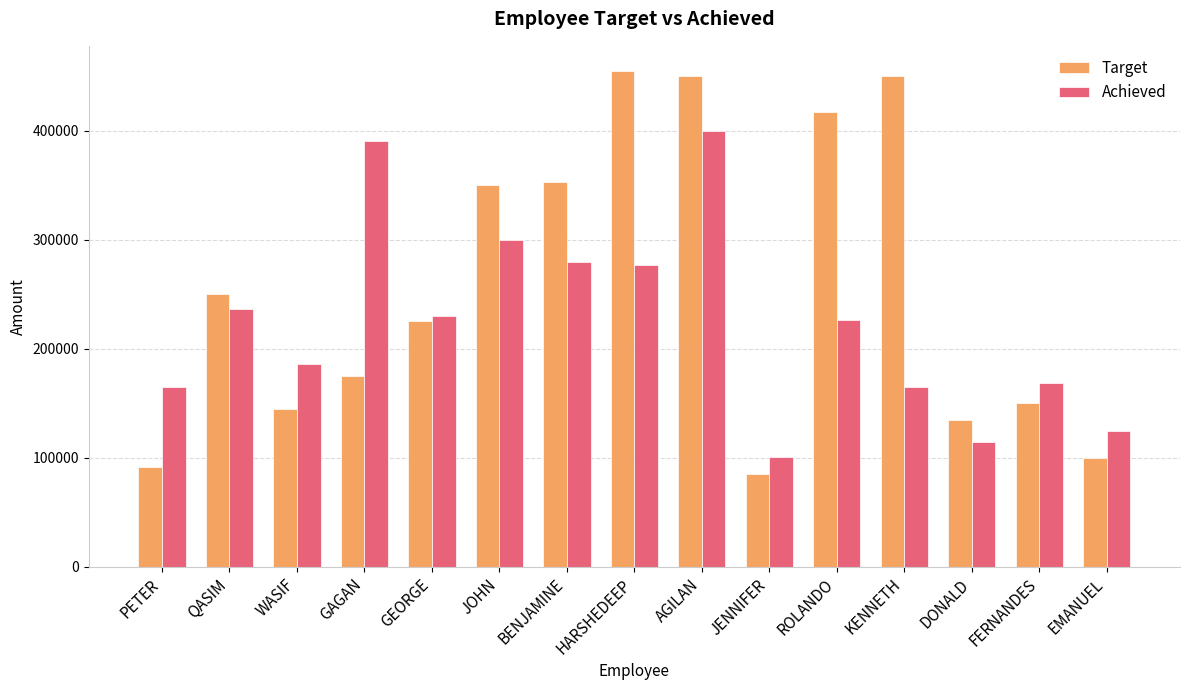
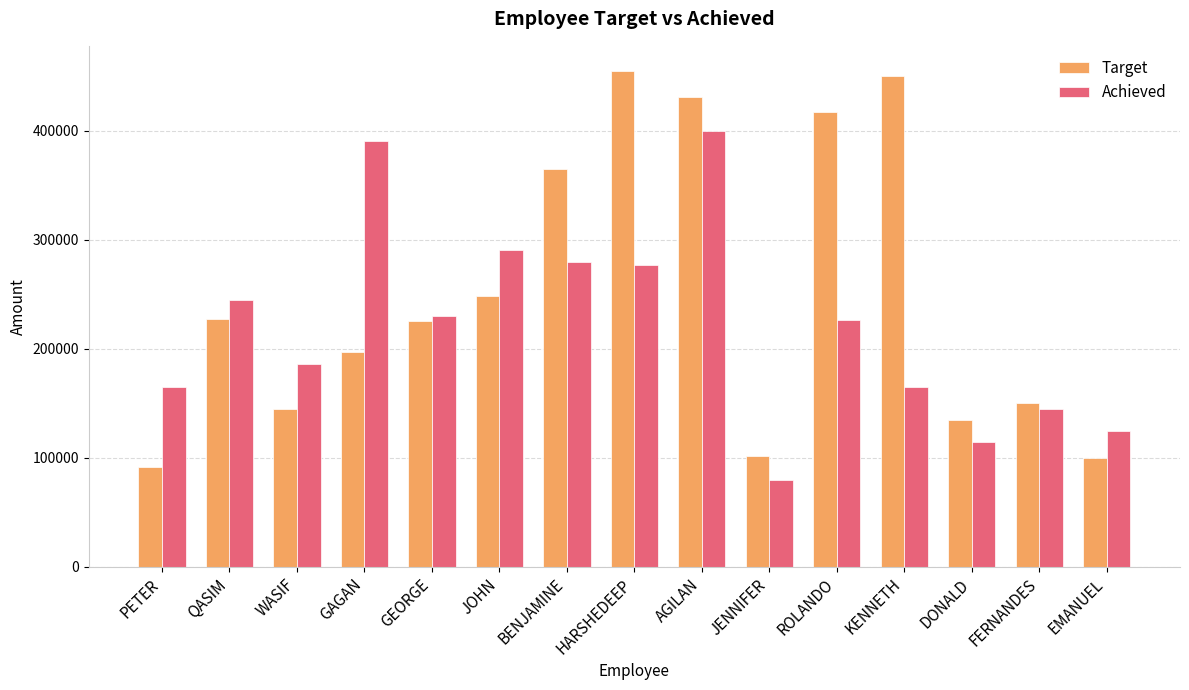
Target, QASIM: 250000 -> 227000
Achieved, QASIM: 236000 -> 245000
Target, GAGAN: 175000 -> 197000
Target, JOHN: 350000 -> 248000
Achieved, JOHN: 300000 -> 291000
Target, BENJAMINE: 353000 -> 365000
Target, AGILAN: 450000 -> 431000
Target, JENNIFER: 85000 -> 102000
Achieved, JENNIFER: 101000 -> 80000
Achieved, FERNANDES: 169000 -> 145000
